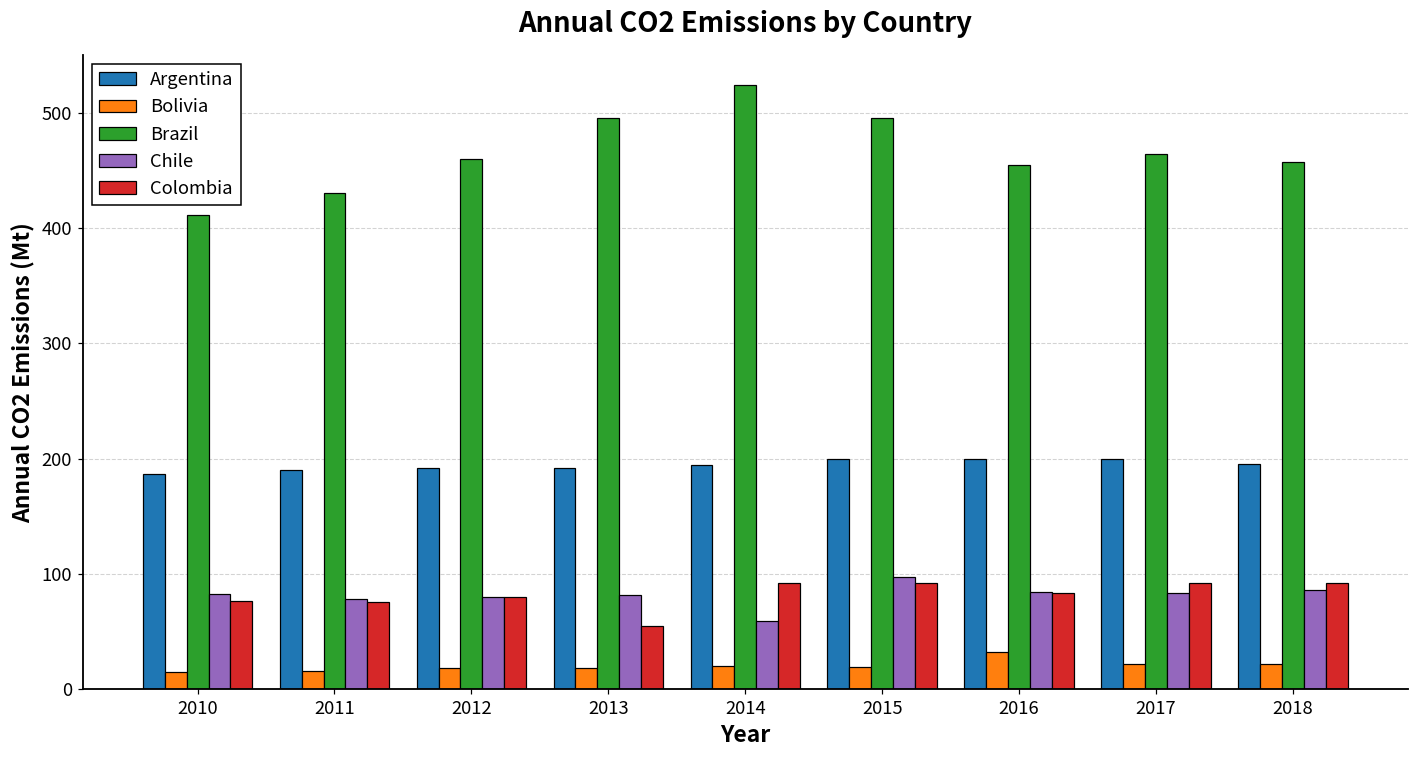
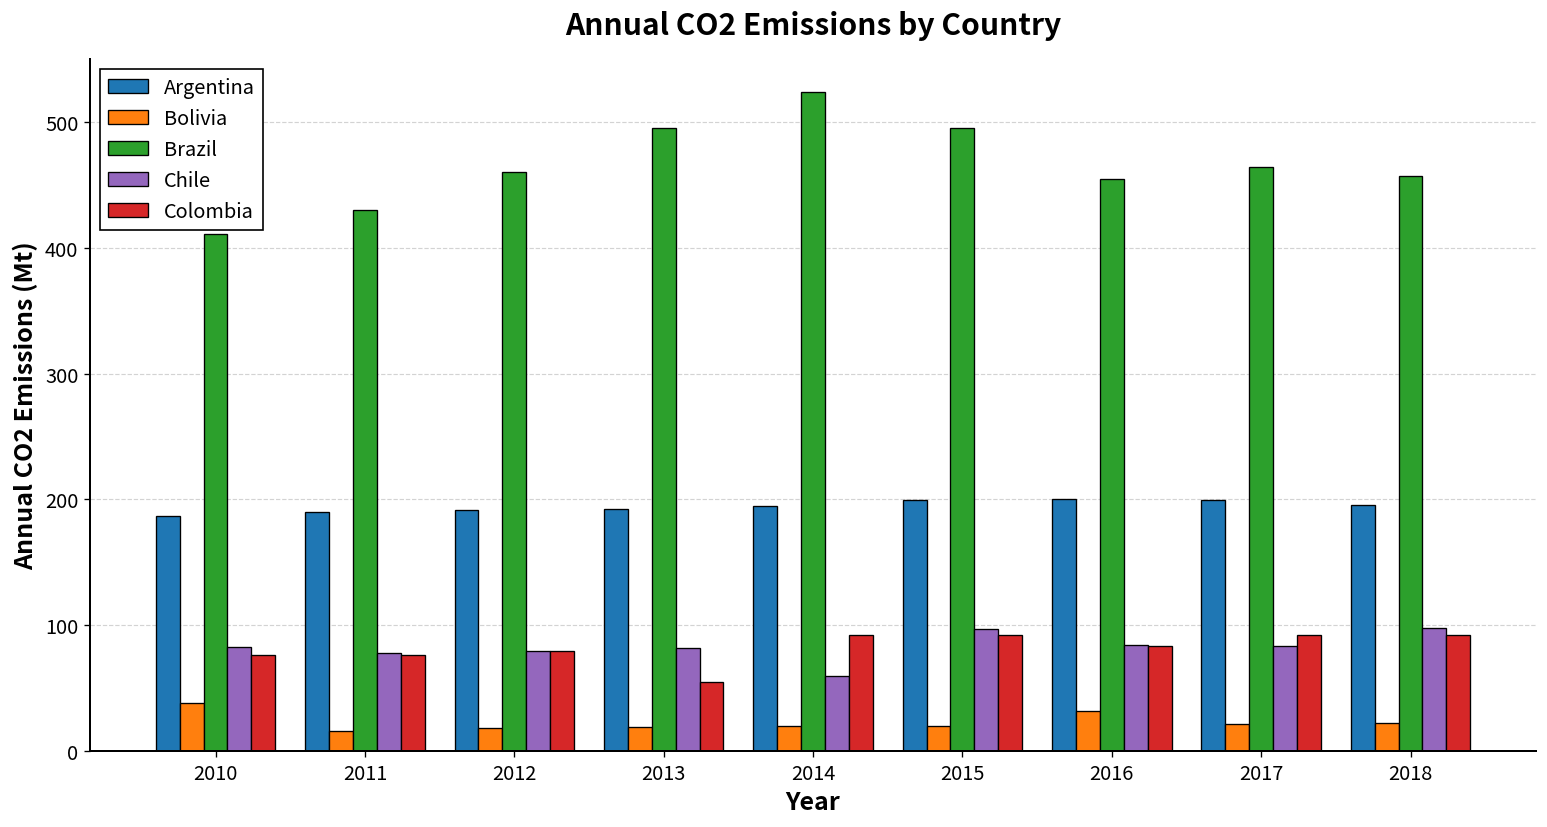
Bolivia, 2010: 15 -> 38
Chile, 2018: 86 -> 98
